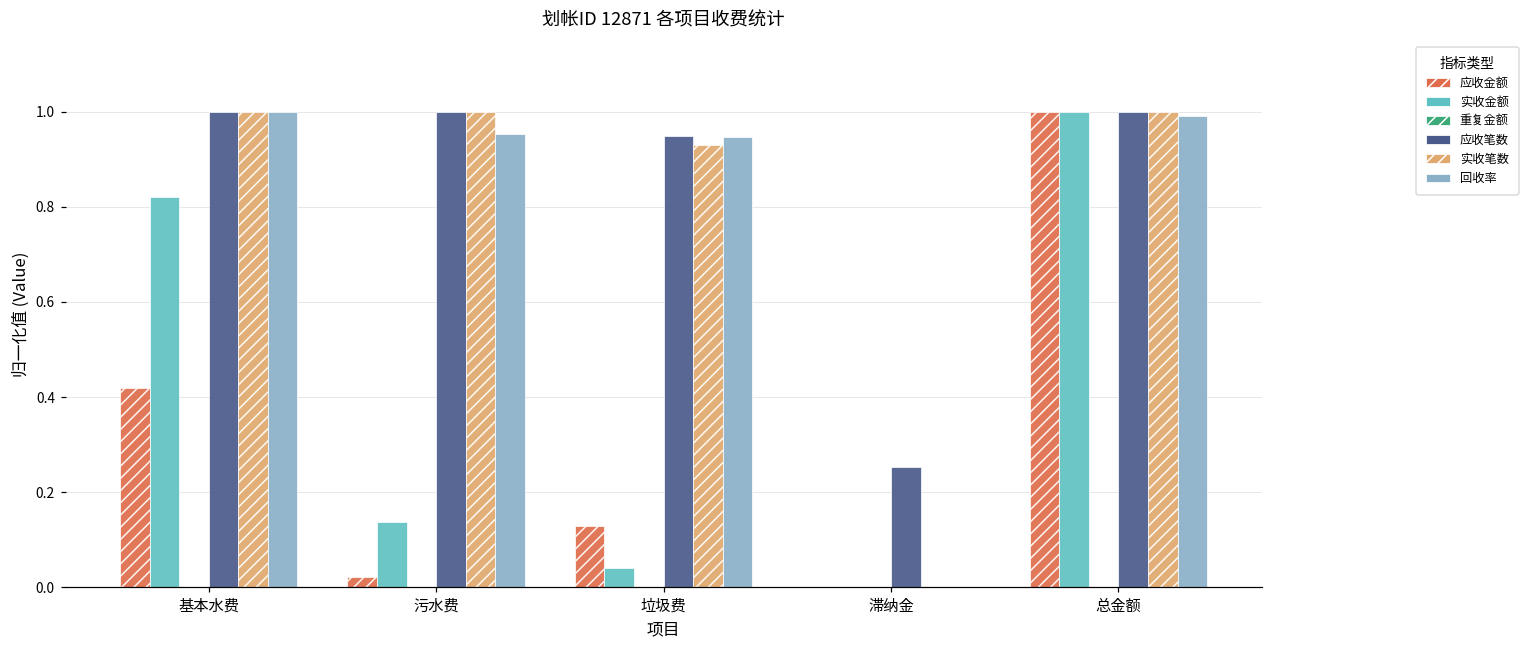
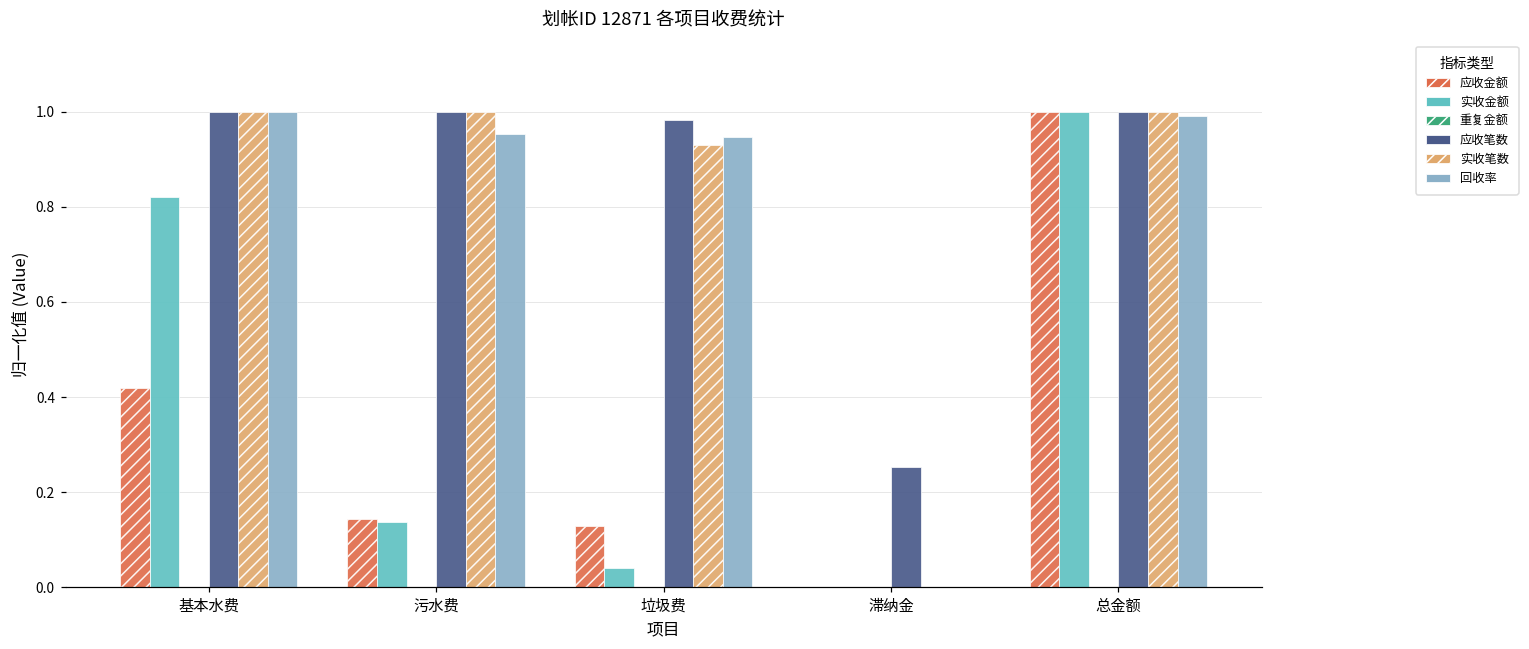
应收金额, 污水费: 0.02 -> 0.14
应收笔数, 垃圾费: 0.95 -> 0.98
